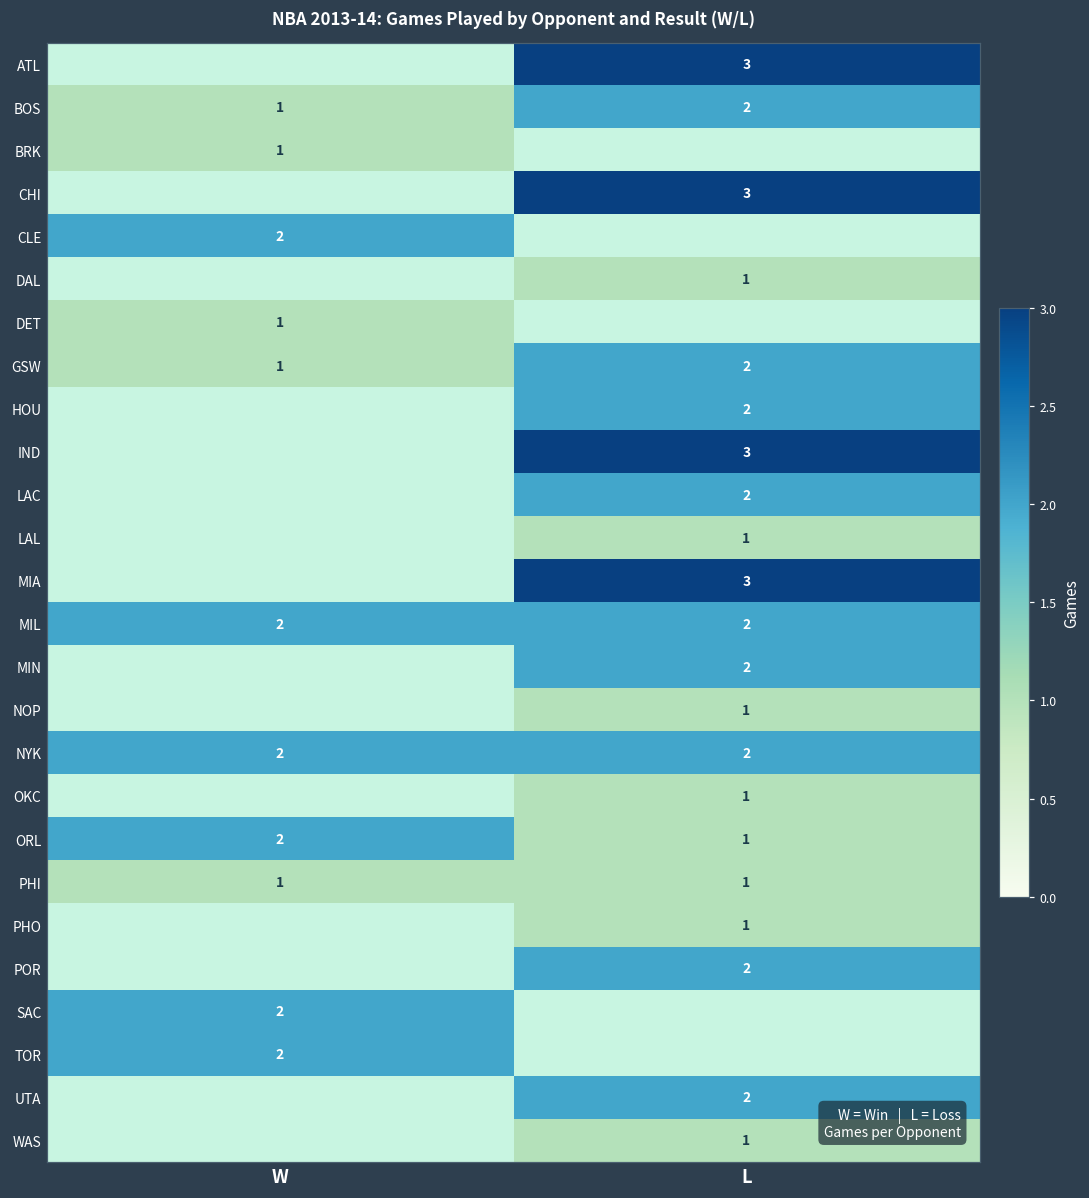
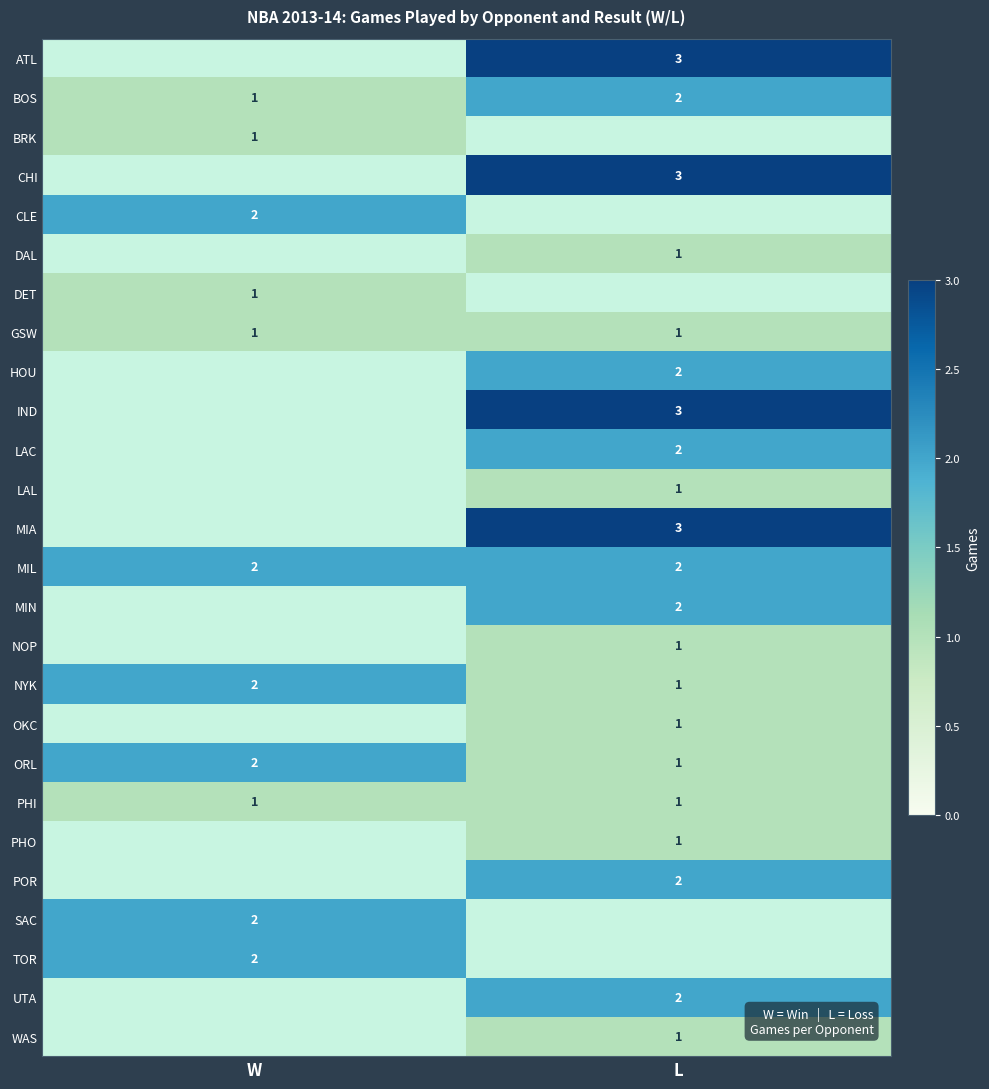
GSW, L: 2 -> 1
NYK, L: 2 -> 1
